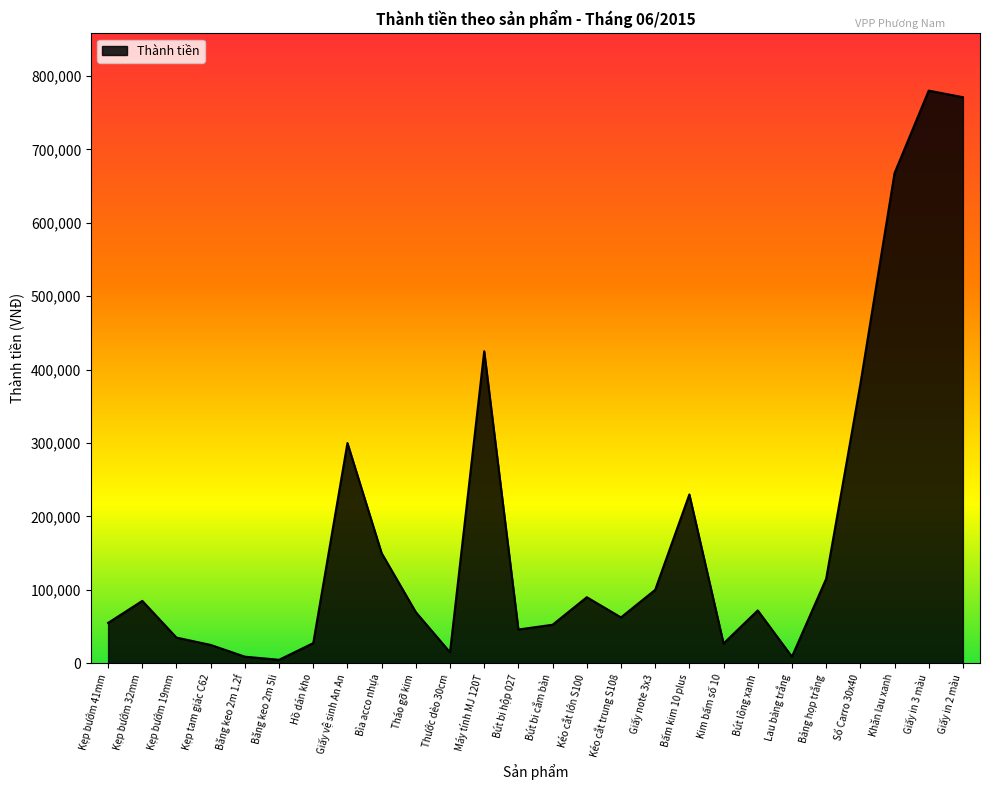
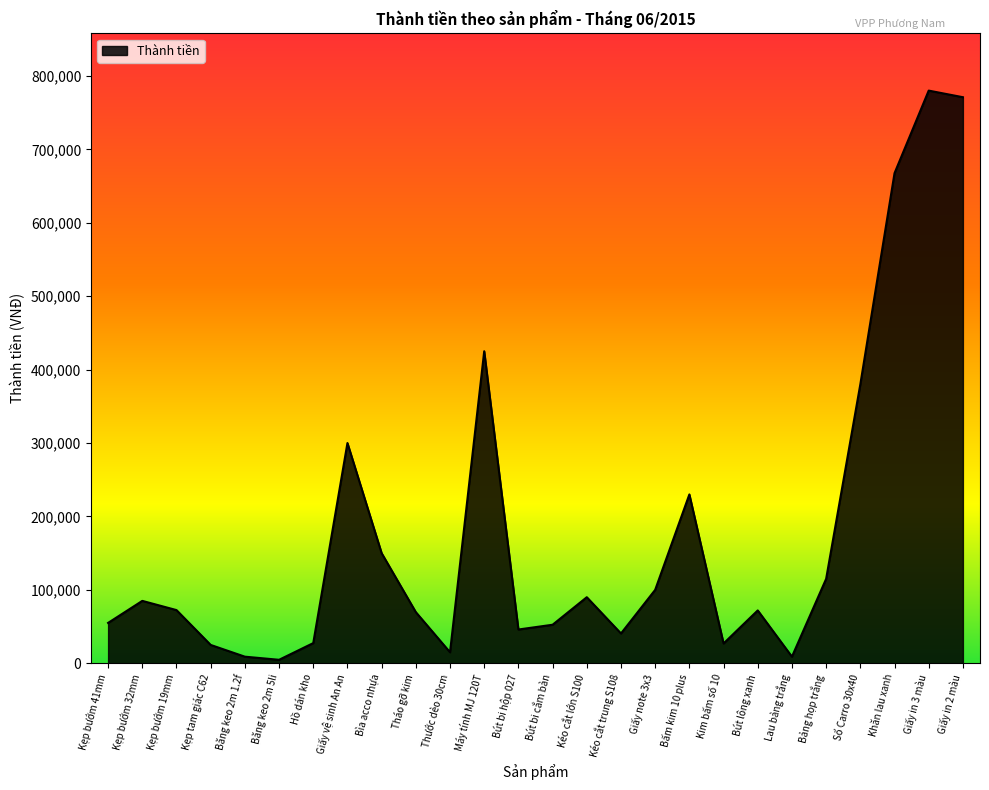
Kẹp bướm 19mm: 40,000 -> 70,000
Kéo cắt trung S108: 60,000 -> 40,000
